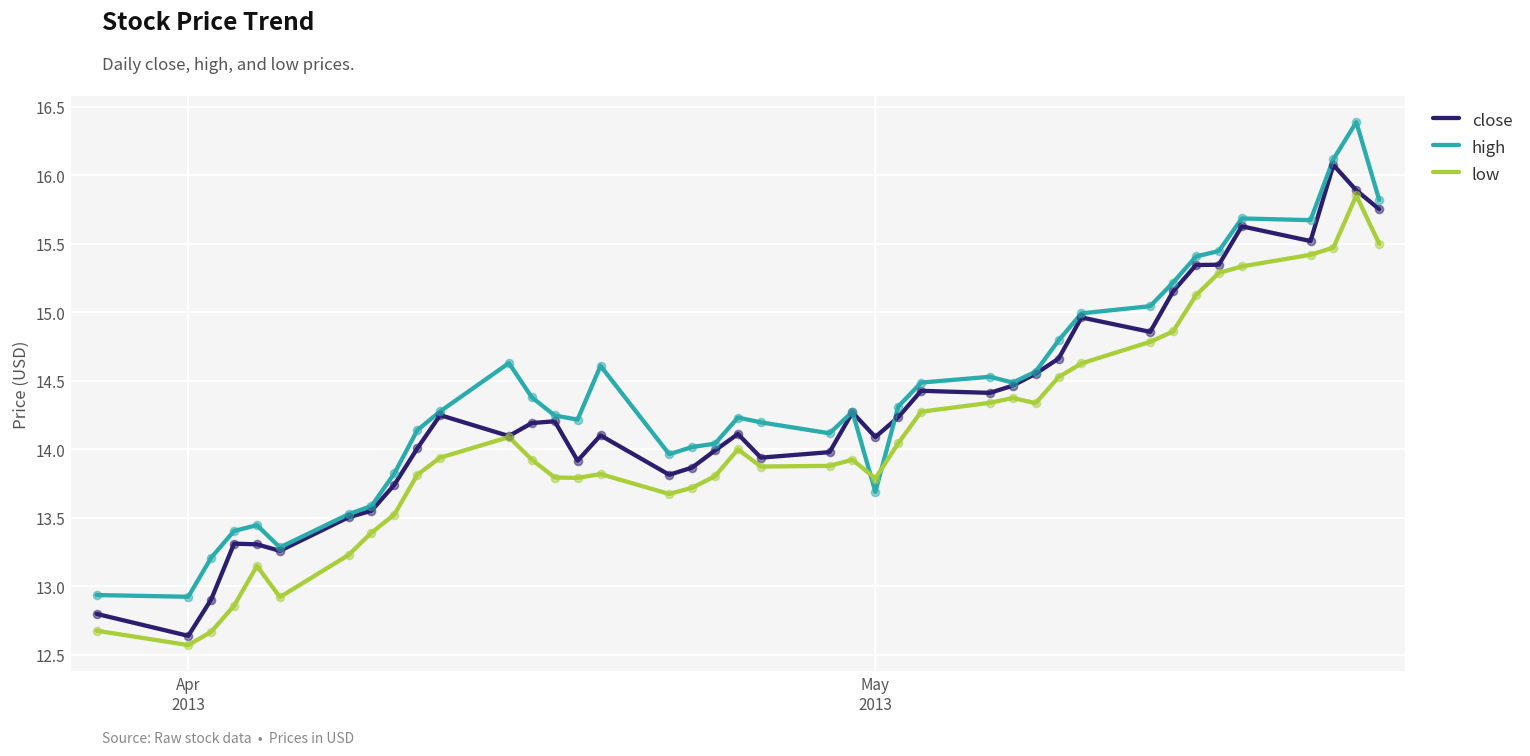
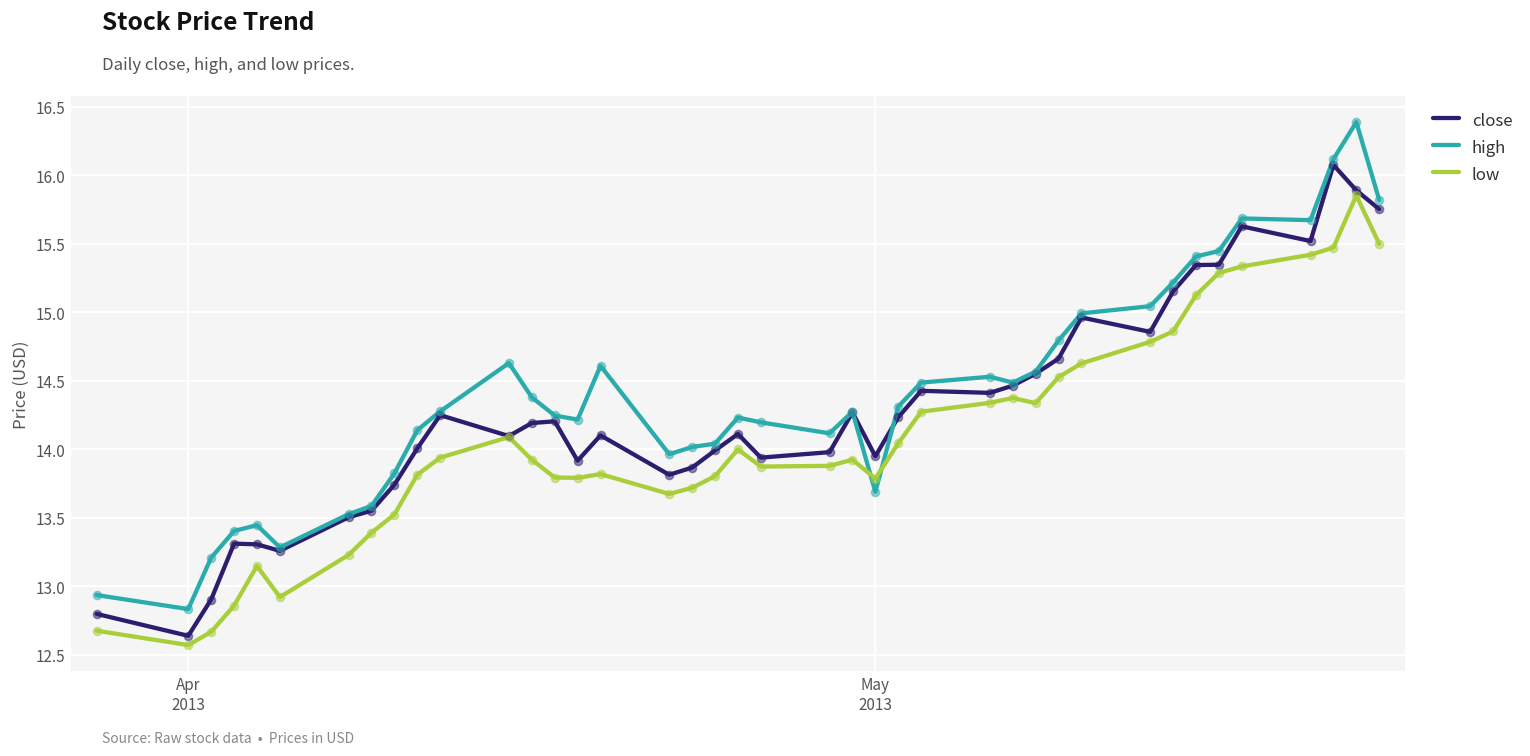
high, Apr 2013: 12.93 -> 12.84
close, May 2013: 14.09 -> 13.95
